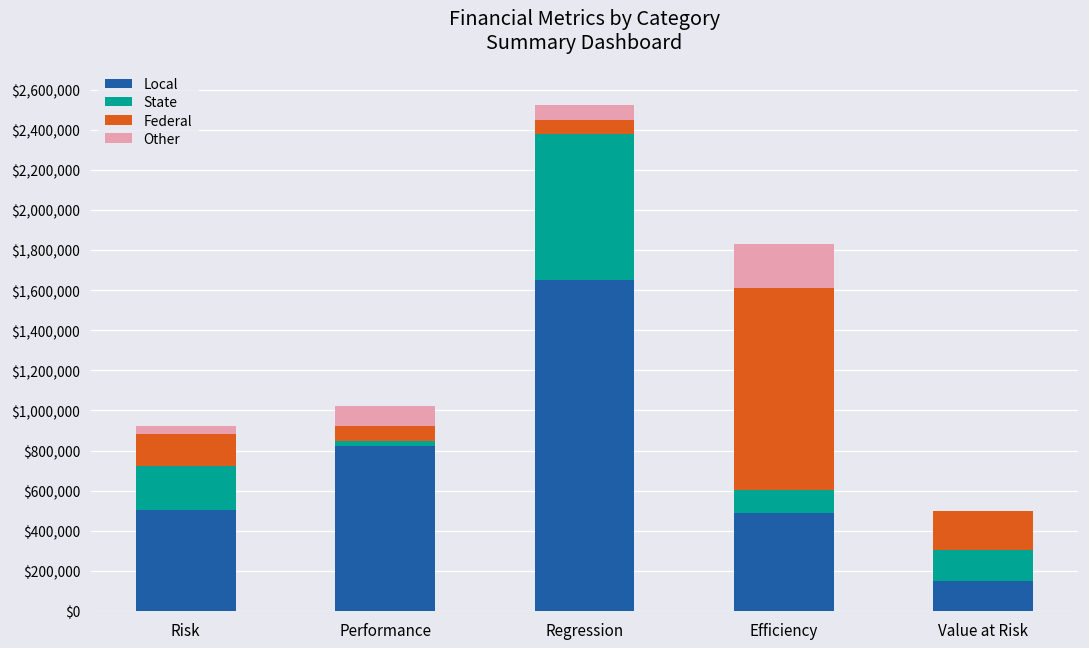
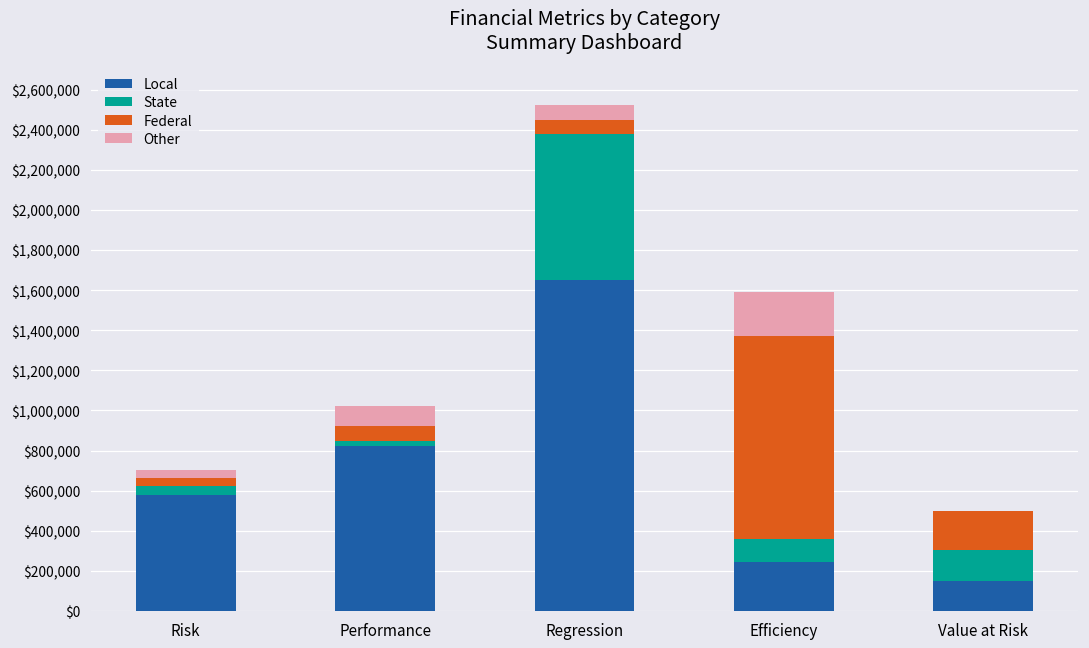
Local, Risk: $500,000 -> $580,000
State, Risk: $220,000 -> $40,000
Federal, Risk: $160,000 -> $40,000
Local, Efficiency: $490,000 -> $250,000
